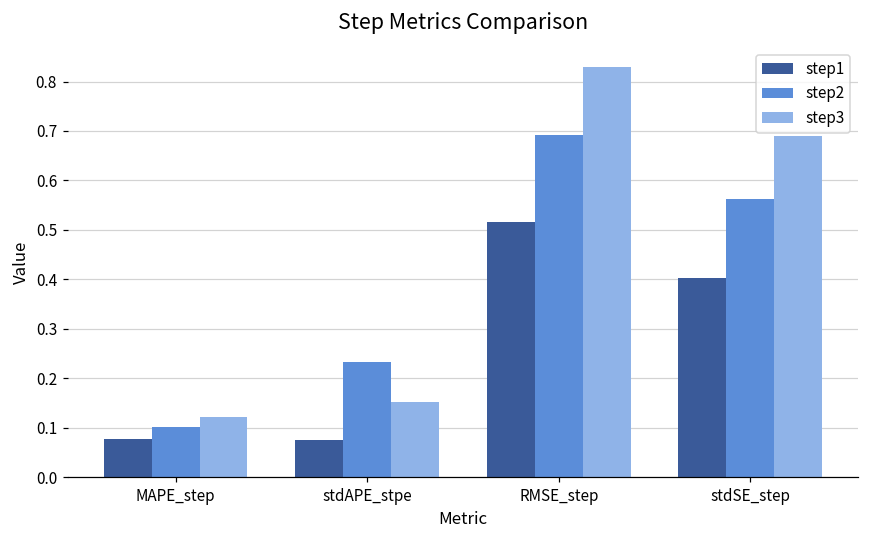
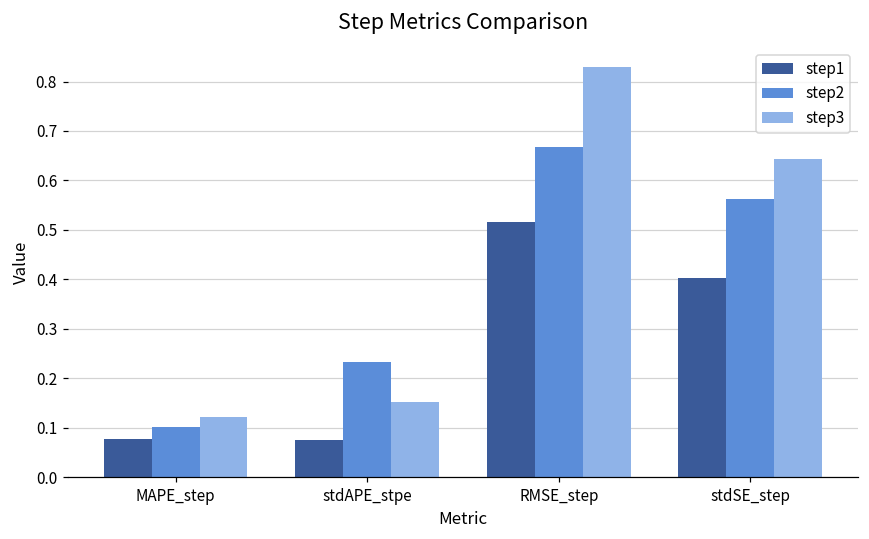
step2, RMSE_step: 0.69 -> 0.67
step3, stdSE_step: 0.69 -> 0.64
